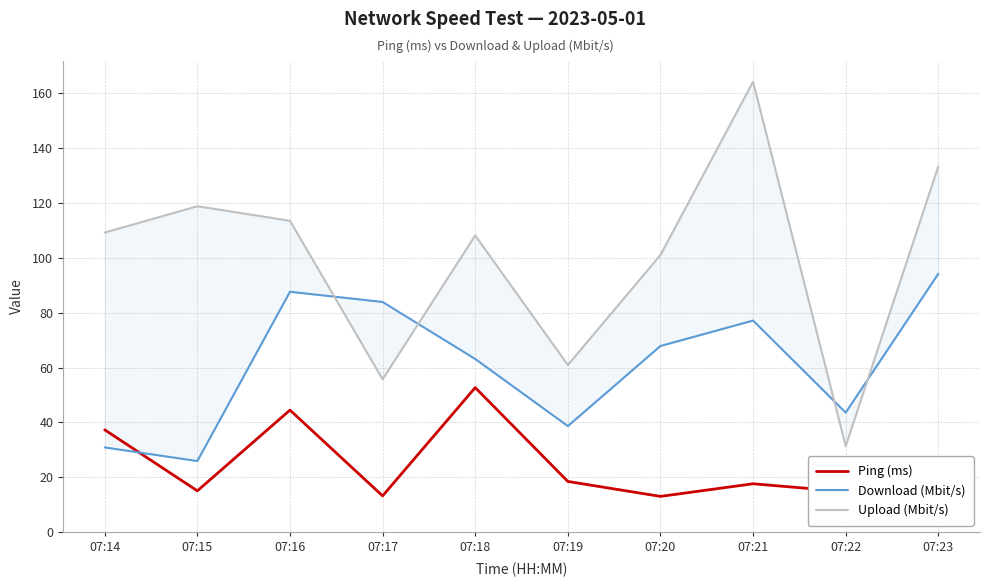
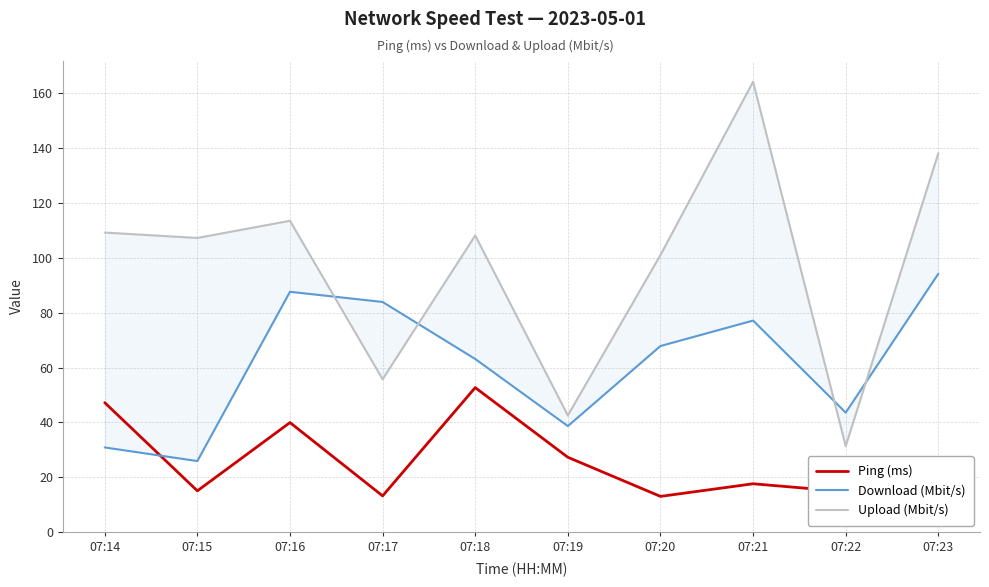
Ping (ms), 07:14: 37 -> 47
Upload (Mbit/s), 07:15: 119 -> 107
Ping (ms), 07:16: 44 -> 40
Ping (ms), 07:19: 18 -> 27
Upload (Mbit/s), 07:19: 61 -> 43
Upload (Mbit/s), 07:23: 133 -> 138
